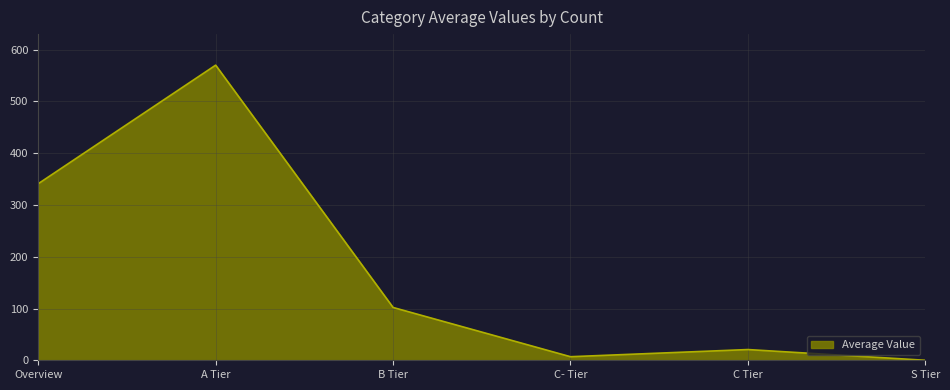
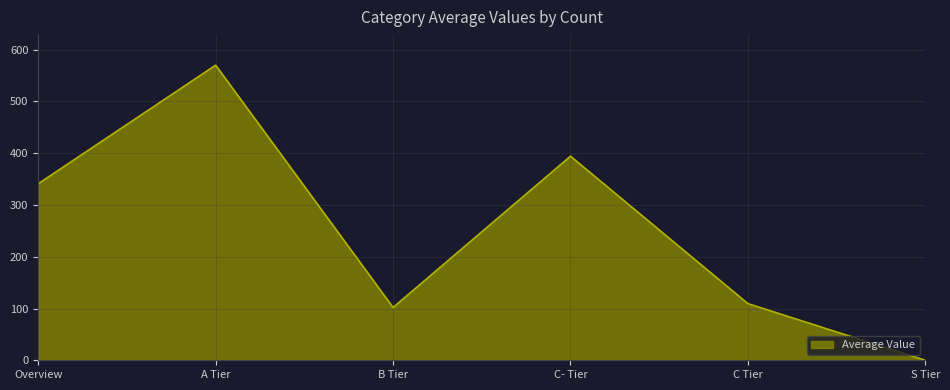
C- Tier: 10 -> 390
C Tier: 20 -> 110
